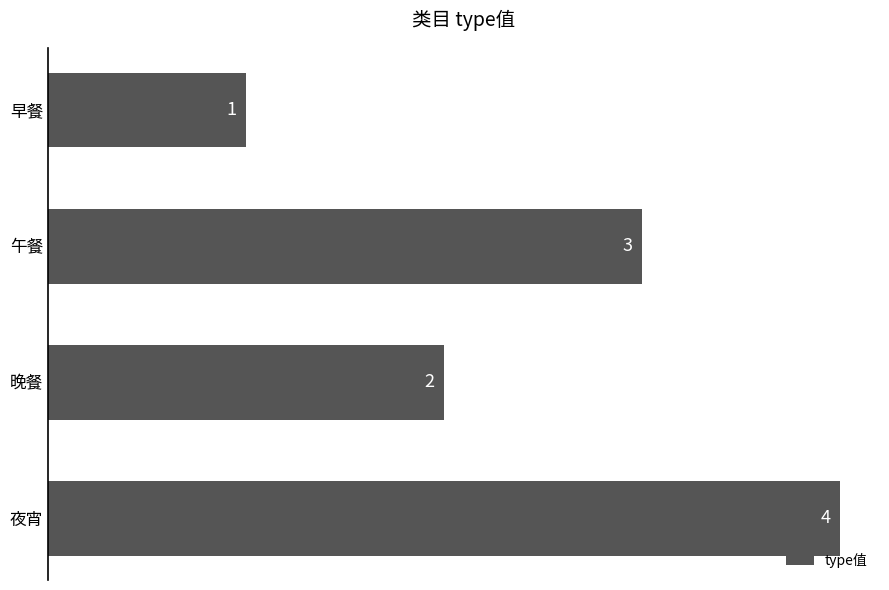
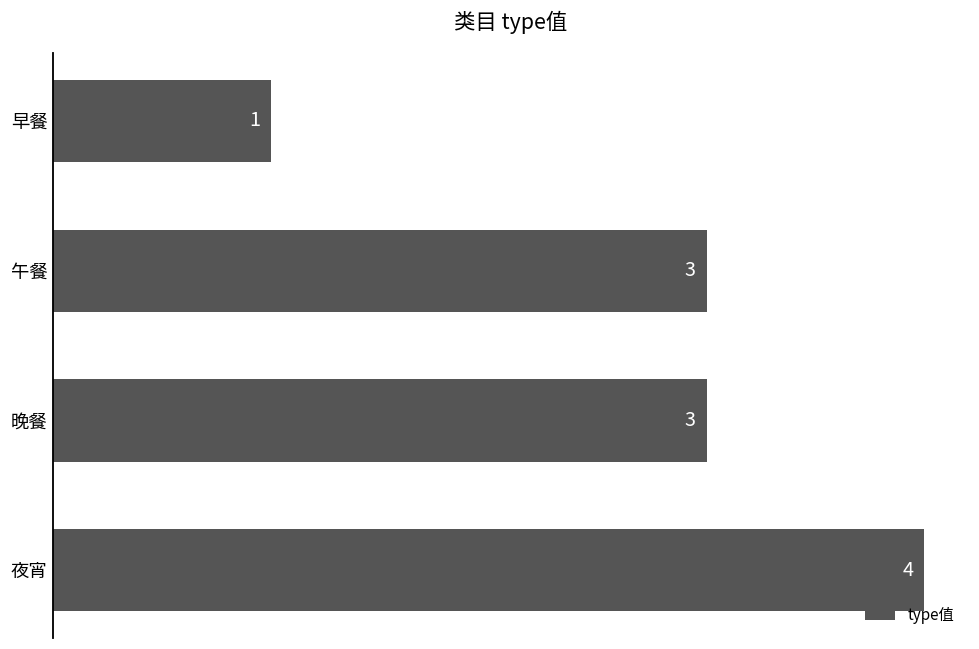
晚餐: 2 -> 3
